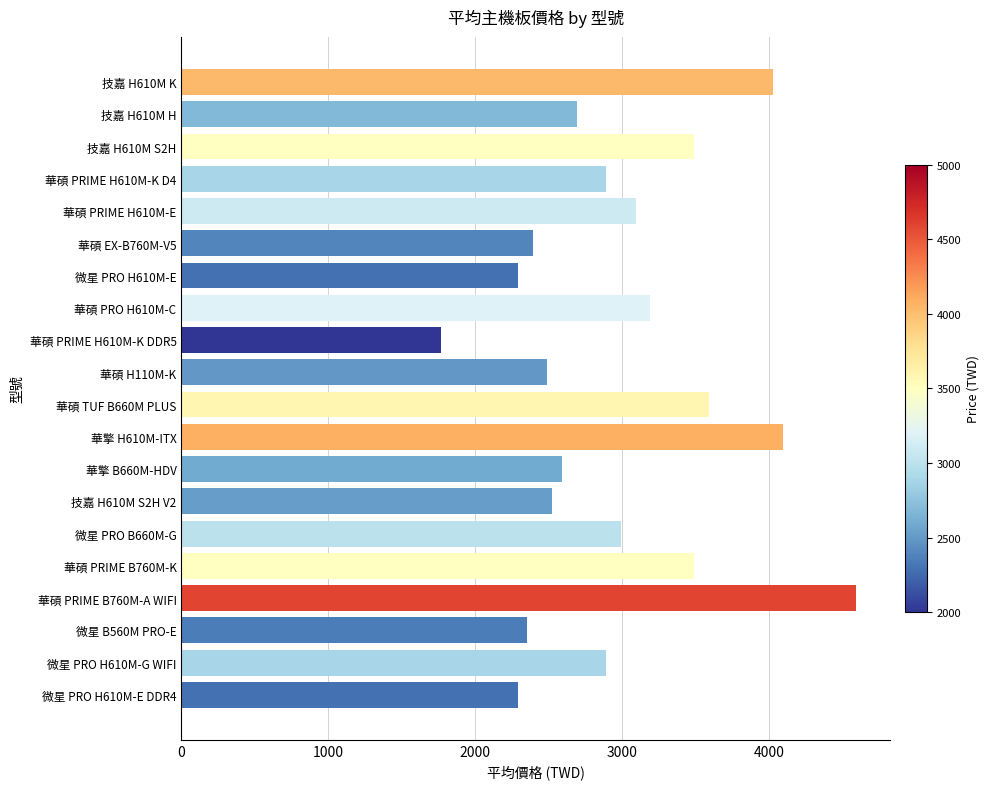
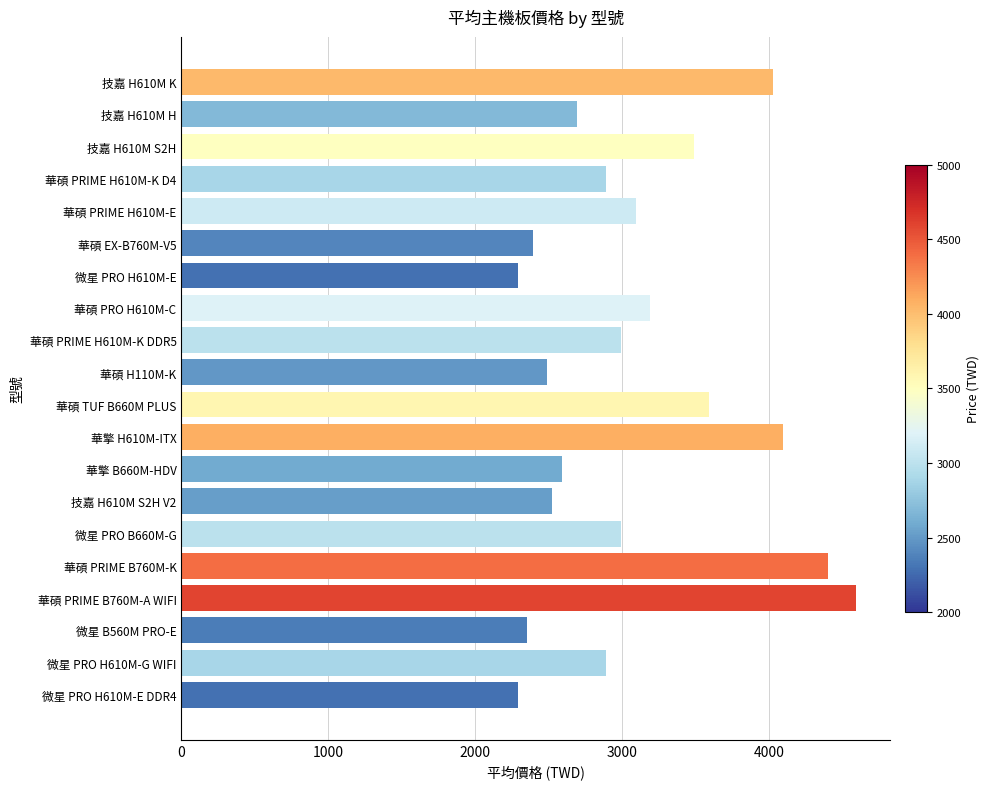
華碩 PRIME H610M-K DDR5: 1760 -> 2990
華碩 PRIME B760M-K: 3490 -> 4400
